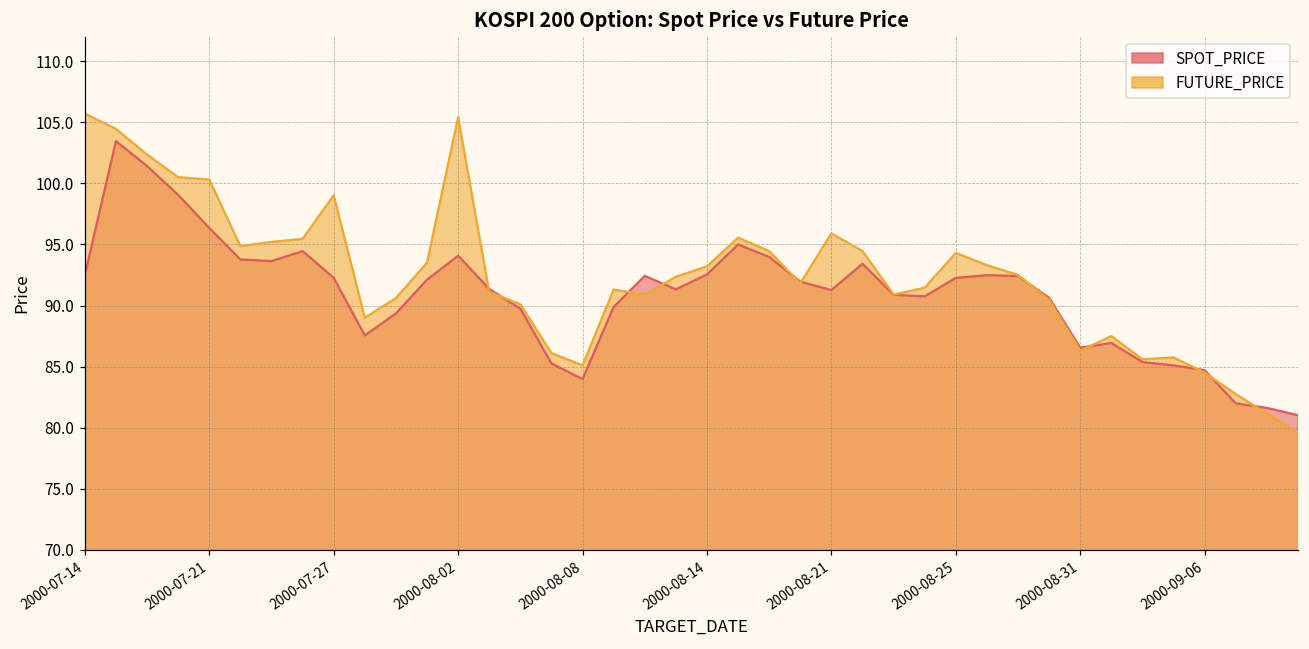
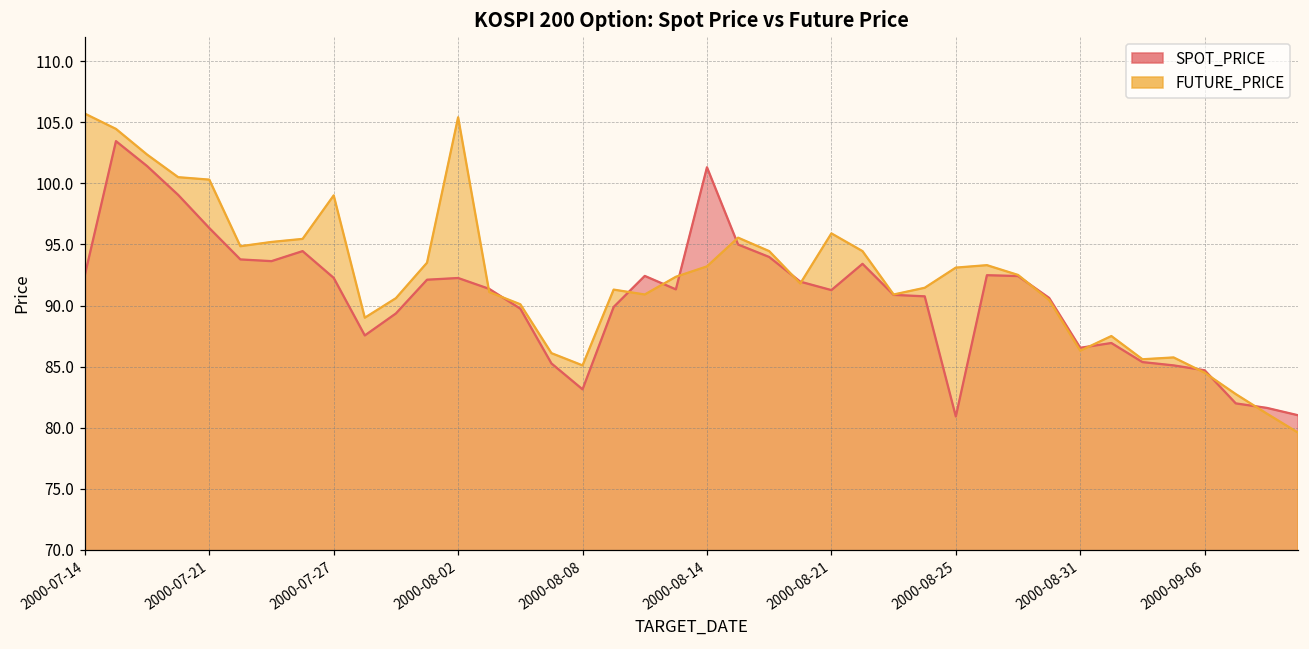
SPOT_PRICE, 2000-08-02: 94.1 -> 92.3
SPOT_PRICE, 2000-08-08: 84.0 -> 83.1
SPOT_PRICE, 2000-08-14: 92.5 -> 101.3
SPOT_PRICE, 2000-08-25: 92.3 -> 80.9
FUTURE_PRICE, 2000-08-25: 94.3 -> 93.1
